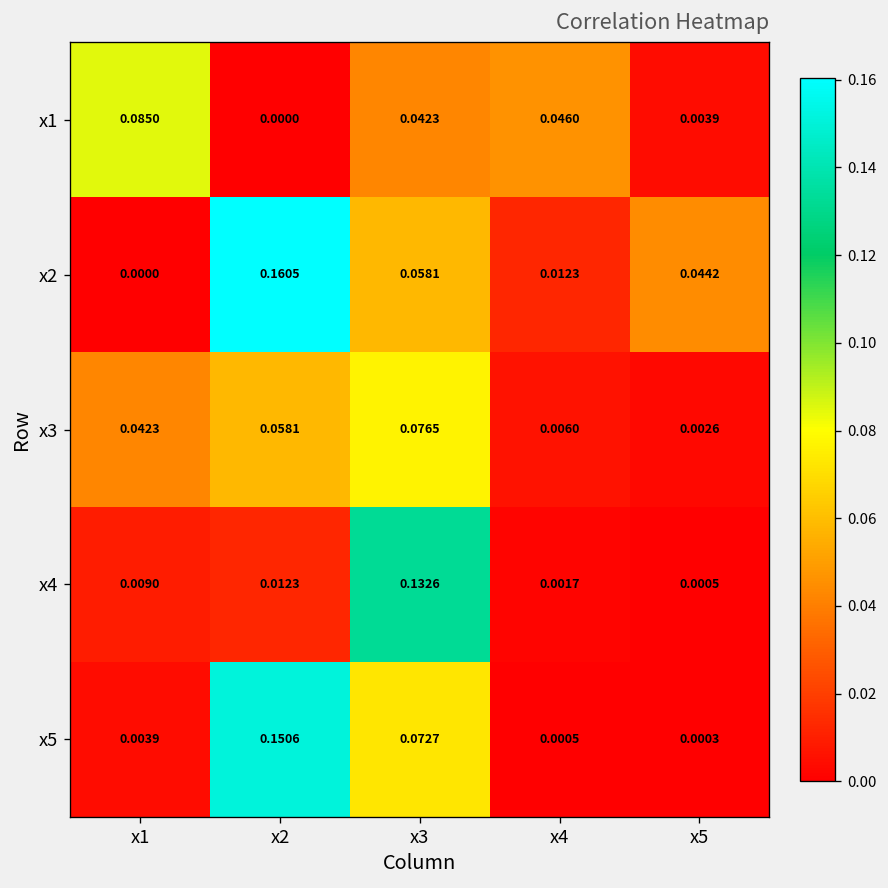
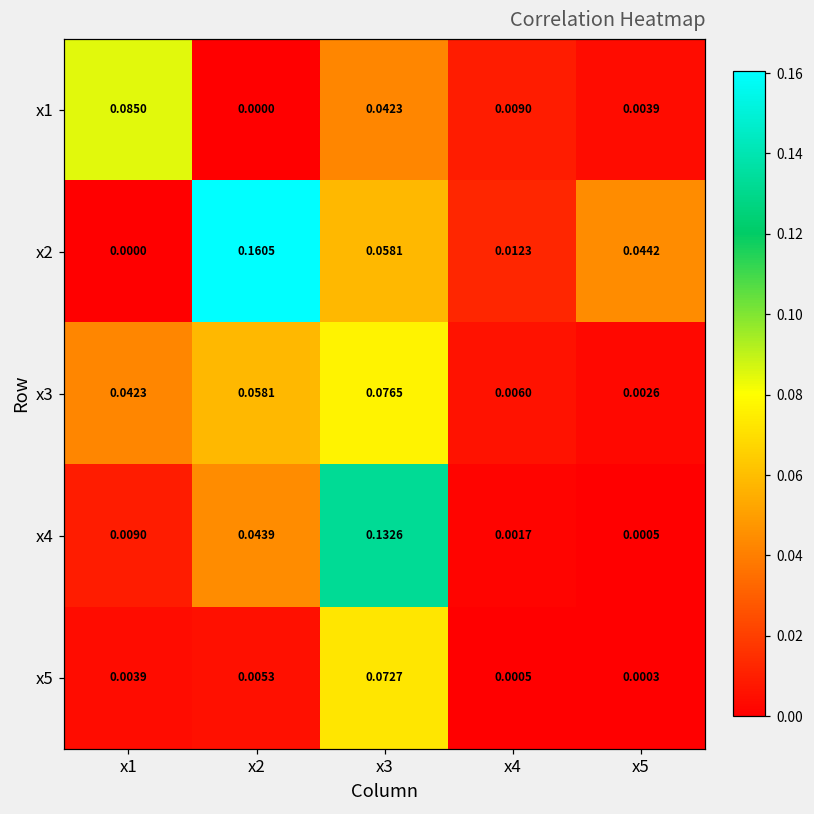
x1, x4: 0.0460 -> 0.0090
x4, x2: 0.0123 -> 0.0439
x5, x2: 0.1506 -> 0.0053
